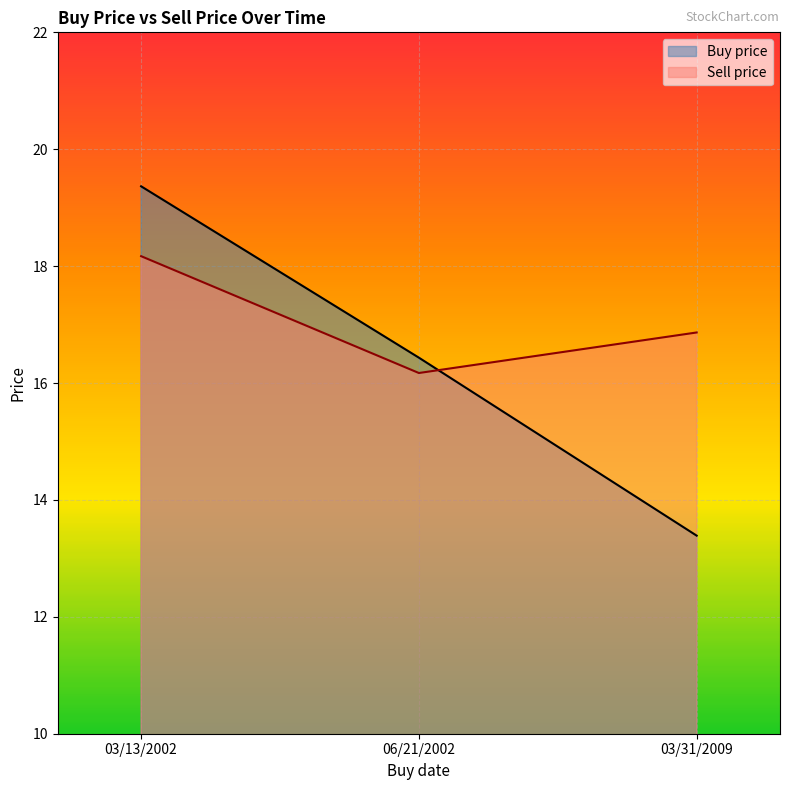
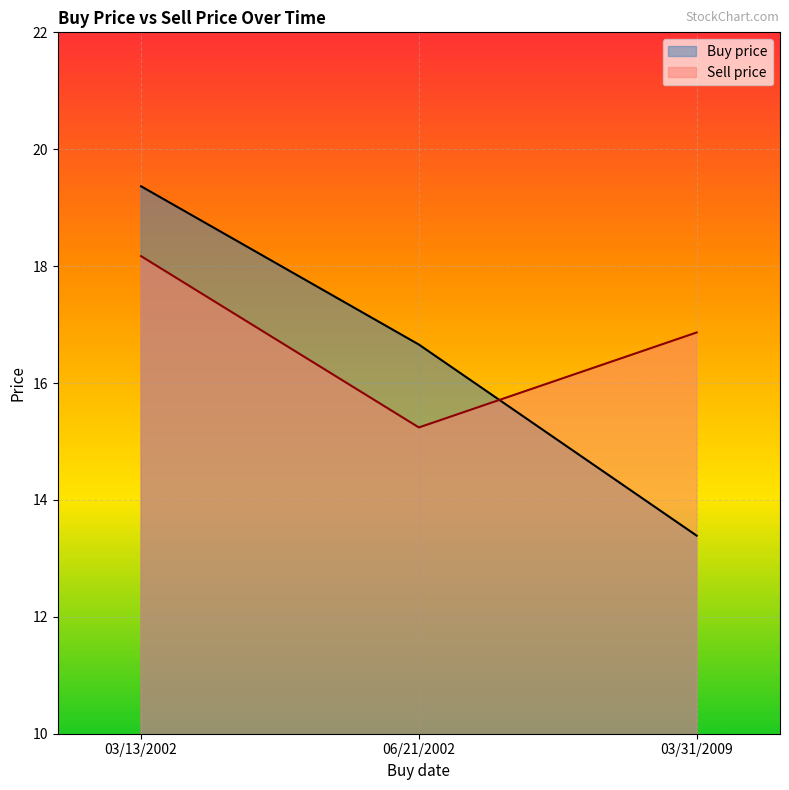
Buy price, 06/21/2002: 16.4 -> 16.7
Sell price, 06/21/2002: 16.2 -> 15.2
